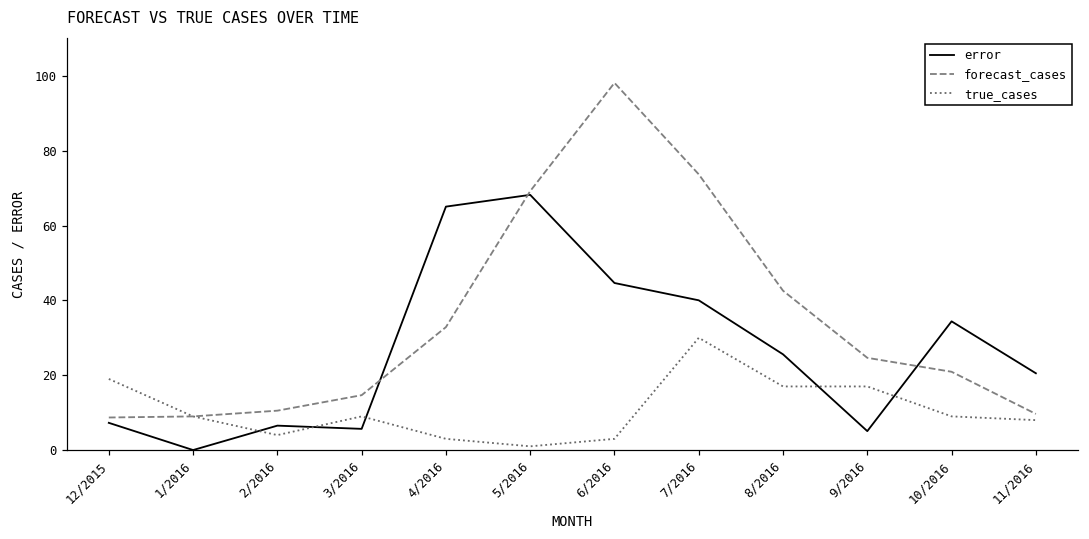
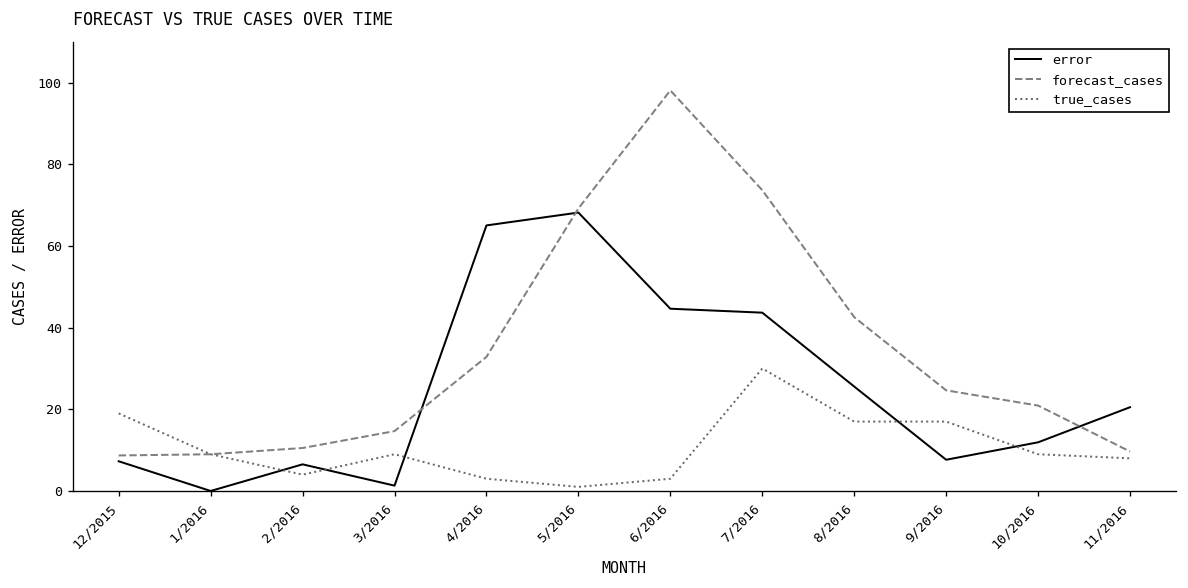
error, 3/2016: 6 -> 1
error, 7/2016: 40 -> 44
error, 9/2016: 5 -> 8
error, 10/2016: 34 -> 12
